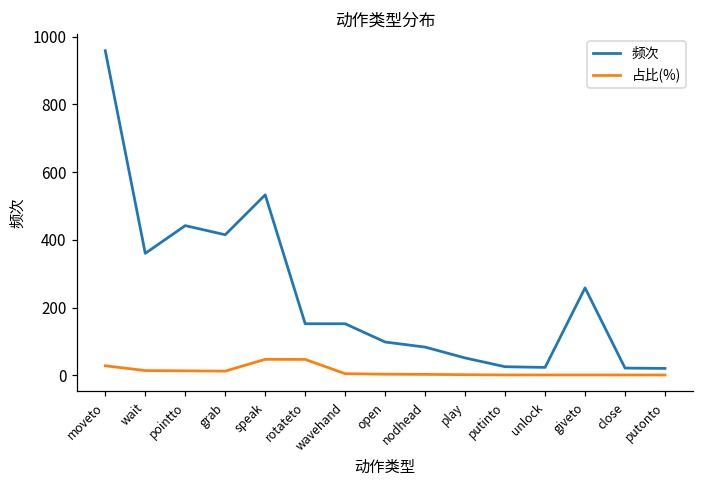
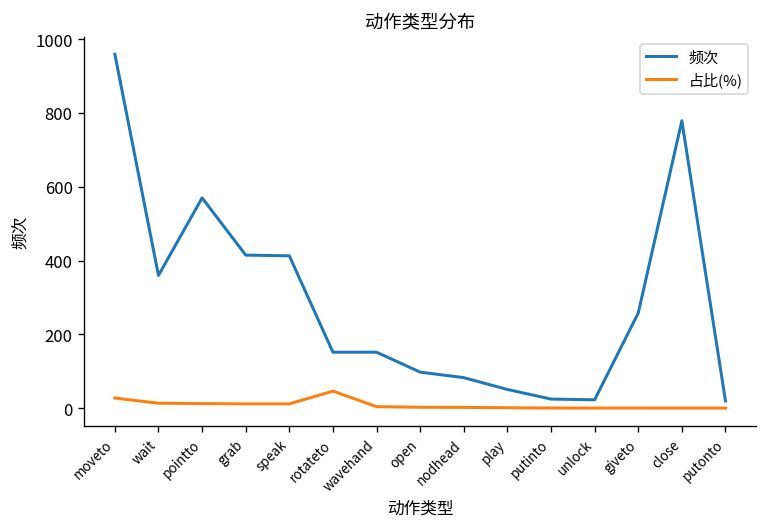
频次, pointto: 440 -> 570
频次, speak: 530 -> 410
占比(%), speak: 50 -> 10
频次, close: 20 -> 780
